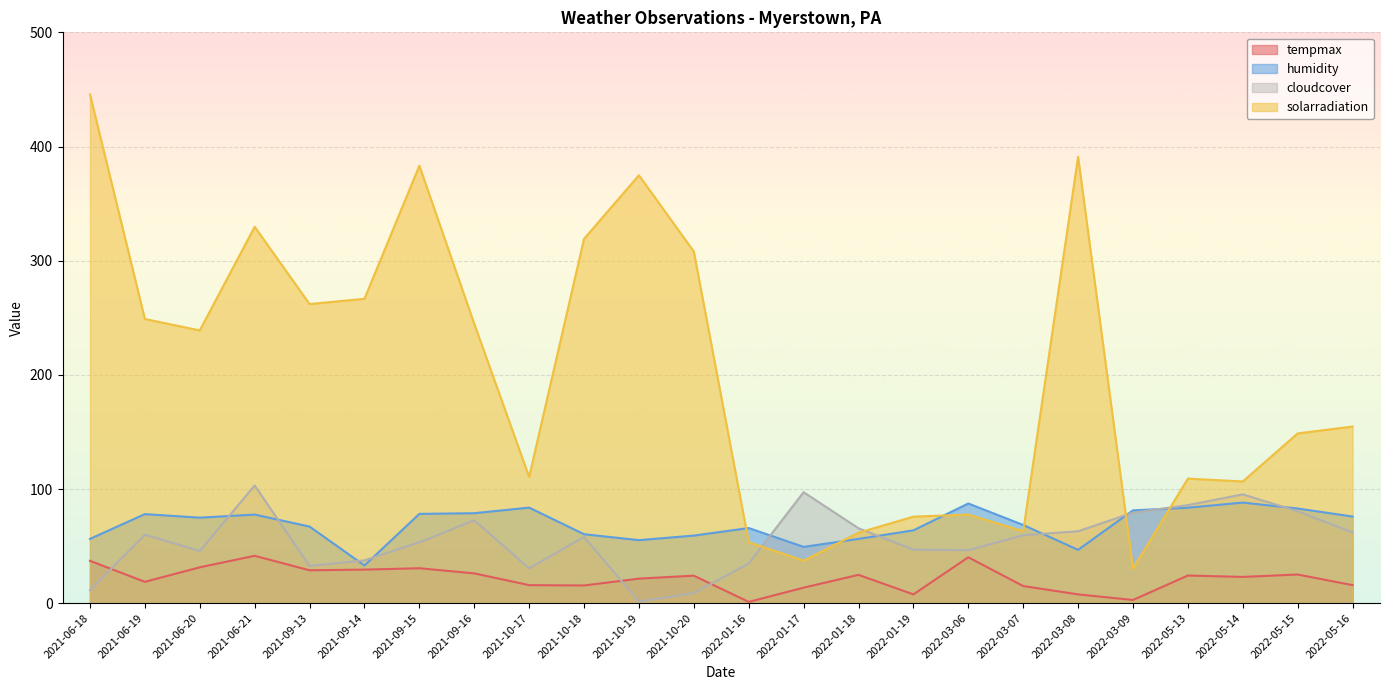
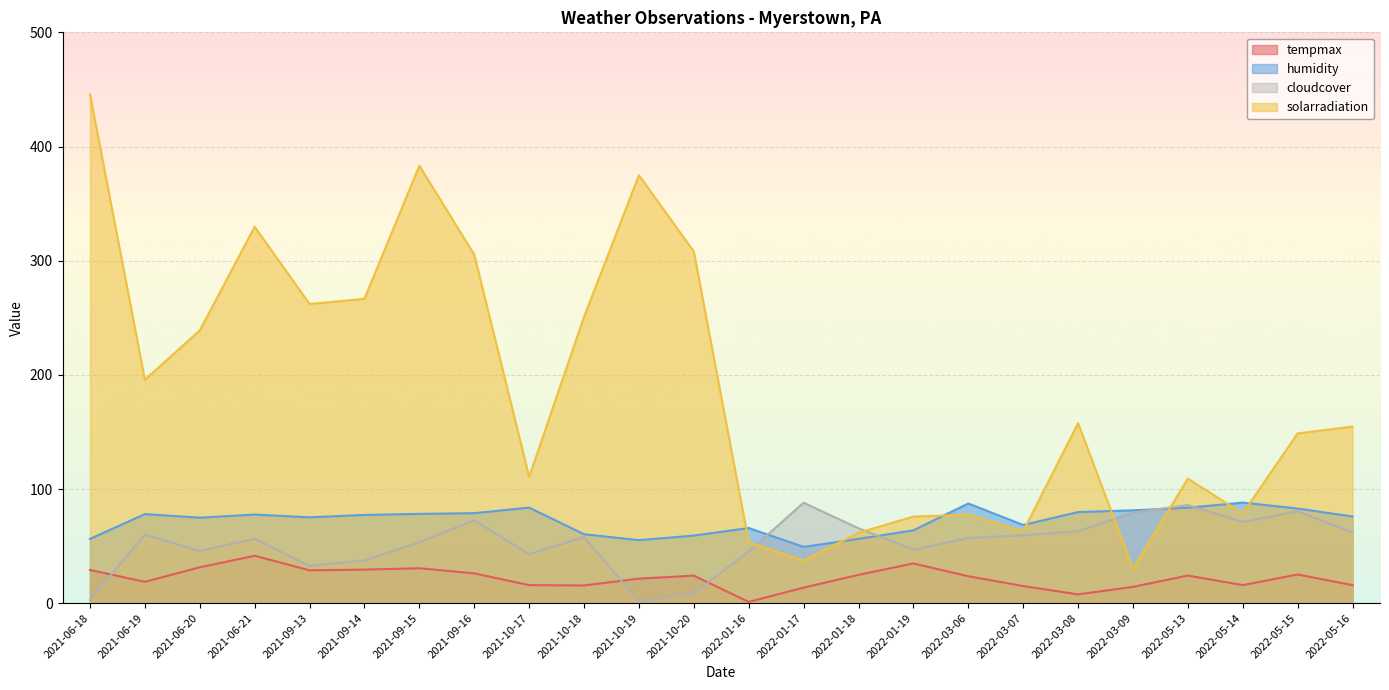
tempmax, 2021-06-18: 37 -> 29
cloudcover, 2021-06-18: 11 -> 3
solarradiation, 2021-06-19: 249 -> 196
cloudcover, 2021-06-21: 103 -> 56
humidity, 2021-09-13: 67 -> 75
humidity, 2021-09-14: 33 -> 77
solarradiation, 2021-09-16: 245 -> 305
cloudcover, 2021-10-17: 31 -> 43
solarradiation, 2021-10-18: 319 -> 251
cloudcover, 2022-01-16: 35 -> 45
cloudcover, 2022-01-17: 97 -> 88
tempmax, 2022-01-19: 8 -> 35
tempmax, 2022-03-06: 40 -> 24
cloudcover, 2022-03-06: 46 -> 57
humidity, 2022-03-08: 47 -> 80
solarradiation, 2022-03-08: 391 -> 158
tempmax, 2022-03-09: 3 -> 14
tempmax, 2022-05-14: 23 -> 16
cloudcover, 2022-05-14: 95 -> 71
solarradiation, 2022-05-14: 107 -> 79
